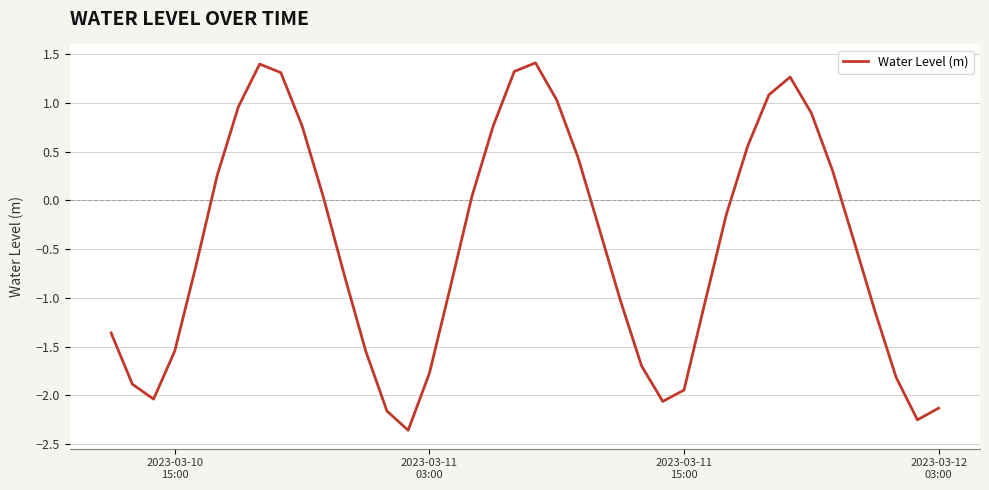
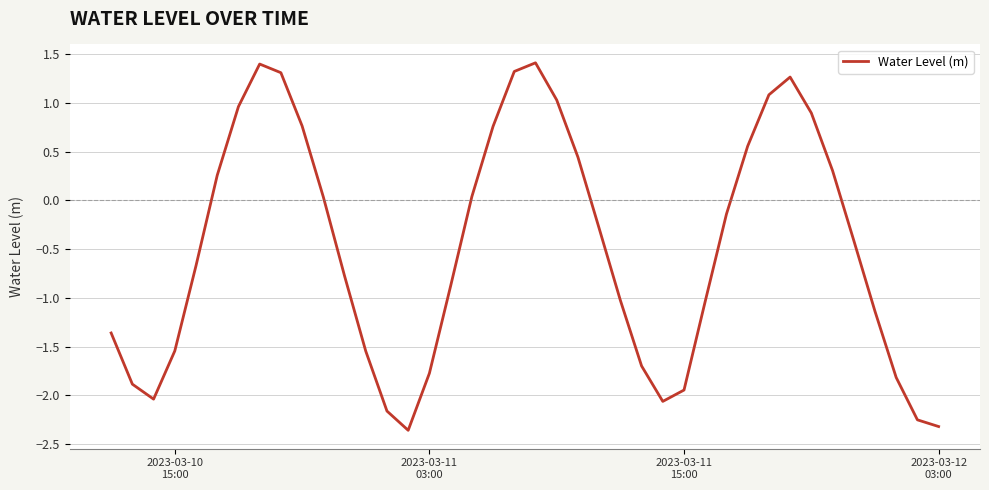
2023-03-12 03:00: -2.1 -> -2.3
